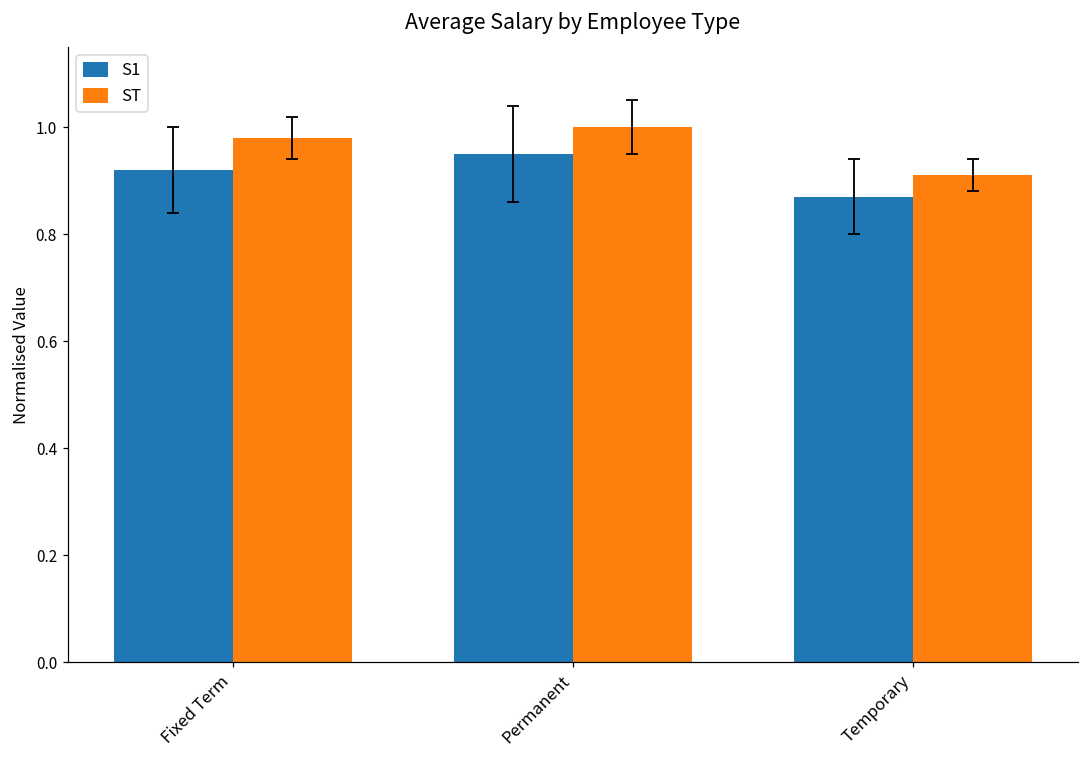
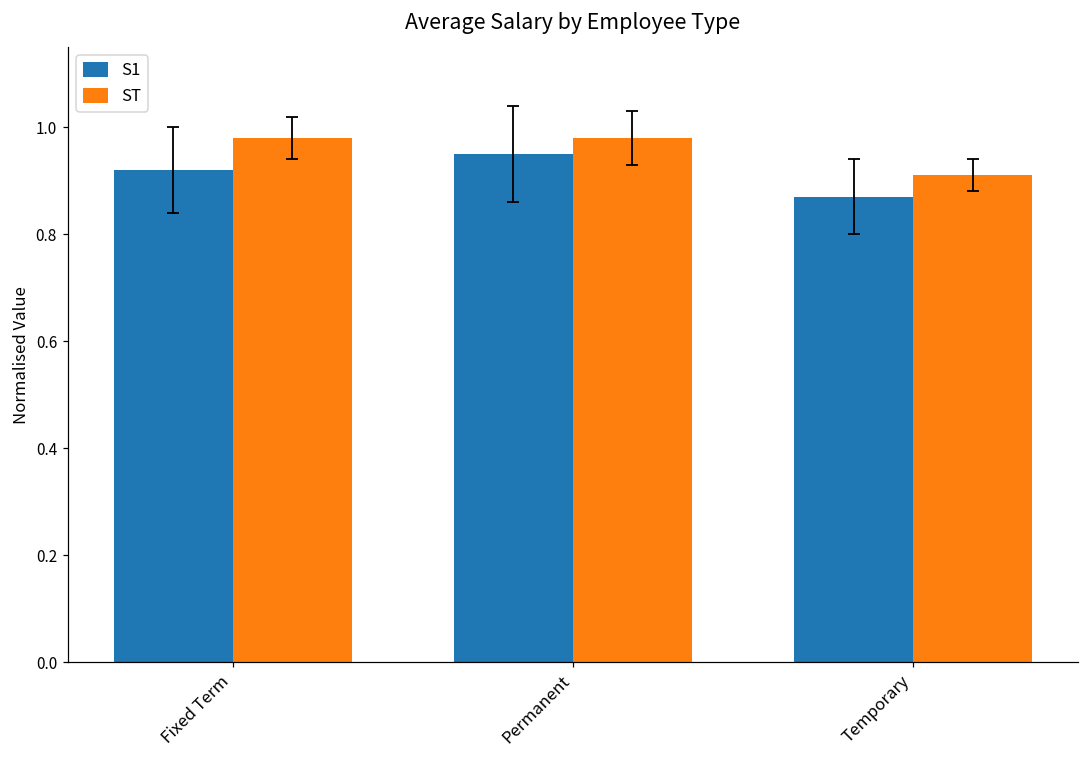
ST, Permanent: 1.00 -> 0.98
